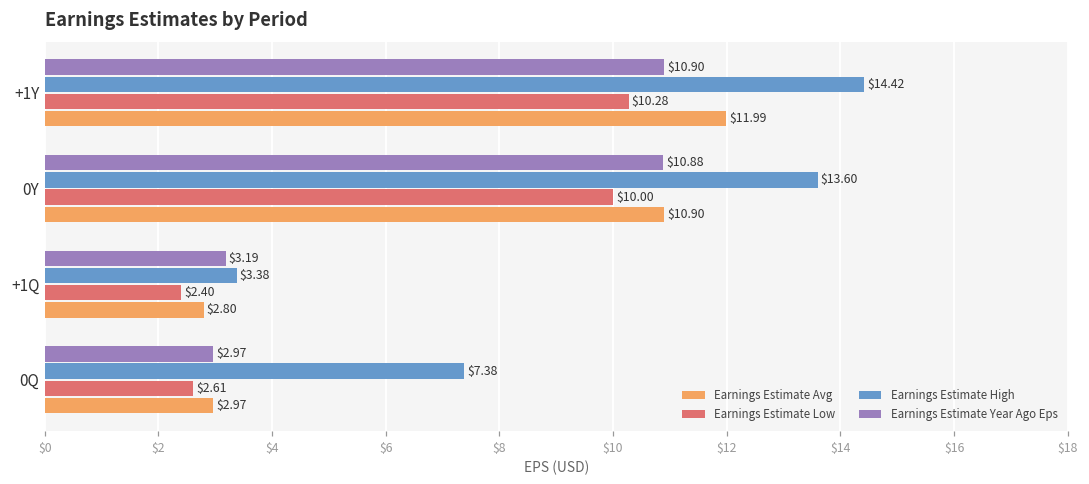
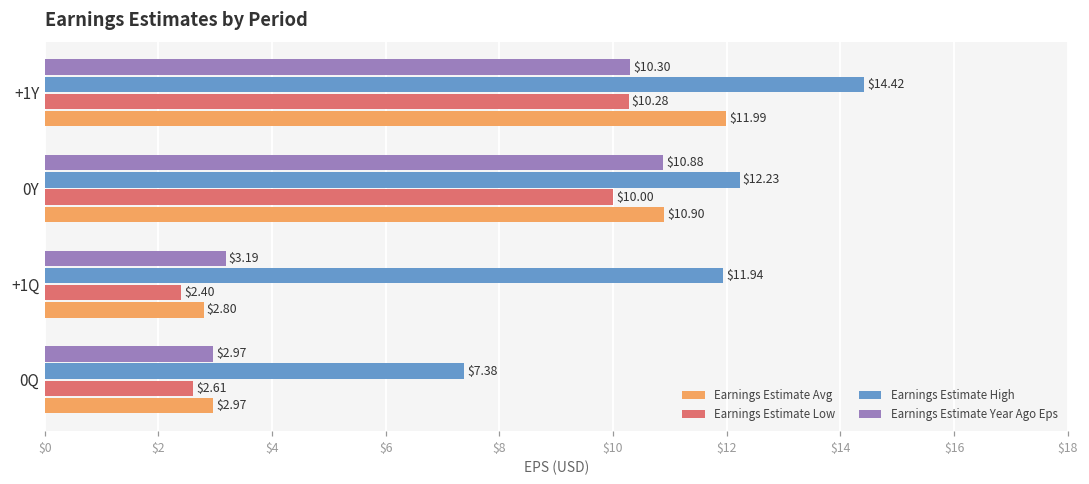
Earnings Estimate Year Ago Eps, +1Y: $10.90 -> $10.30
Earnings Estimate High, 0Y: $13.60 -> $12.23
Earnings Estimate High, +1Q: $3.38 -> $11.94
